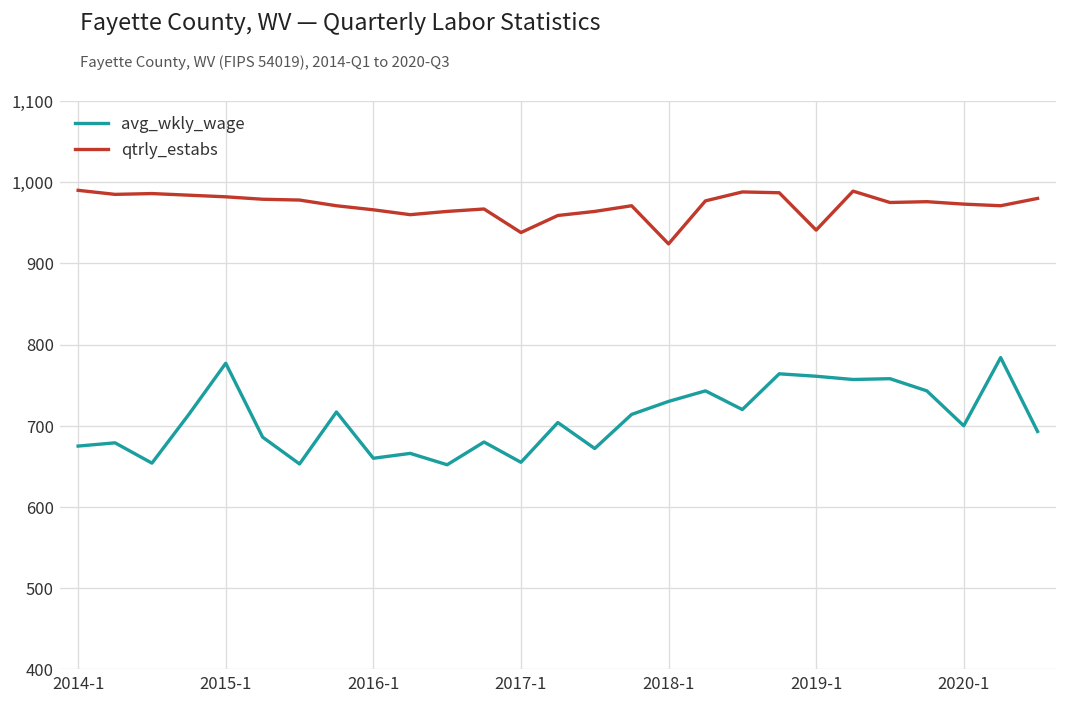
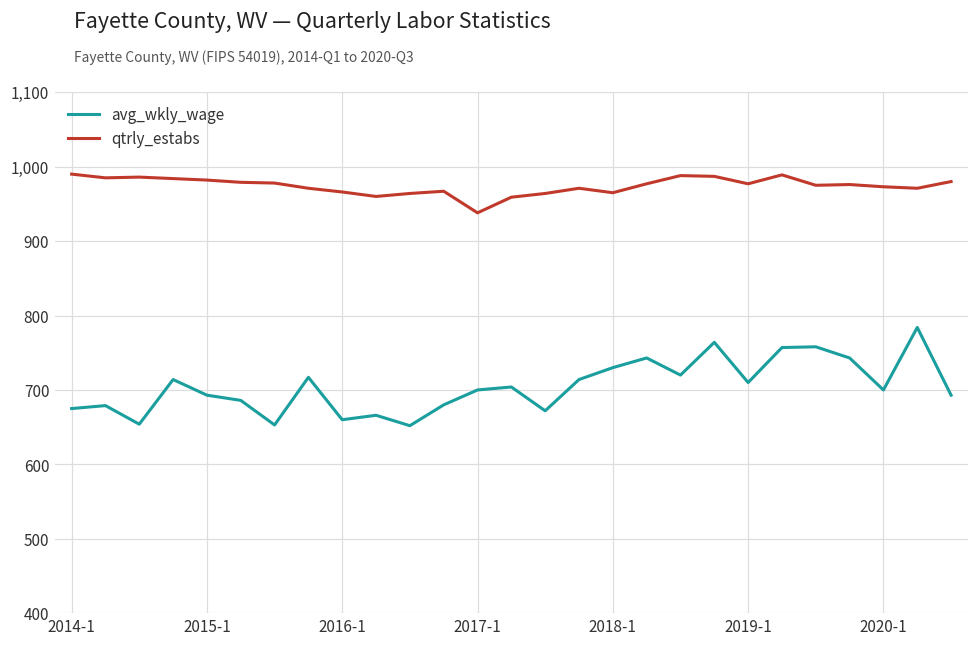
avg_wkly_wage, 2015-1: 780 -> 690
avg_wkly_wage, 2017-1: 660 -> 700
qtrly_estabs, 2018-1: 920 -> 970
avg_wkly_wage, 2019-1: 760 -> 710
qtrly_estabs, 2019-1: 940 -> 980
